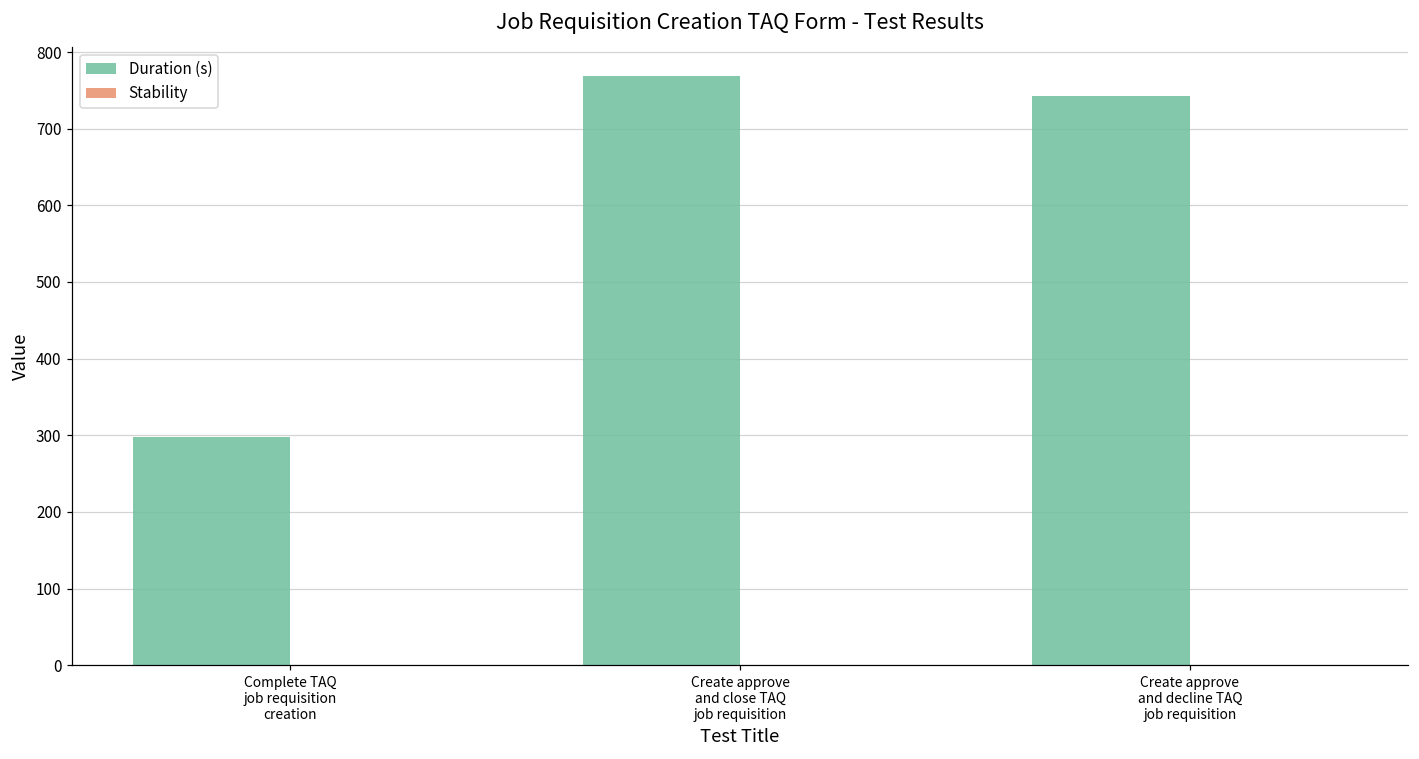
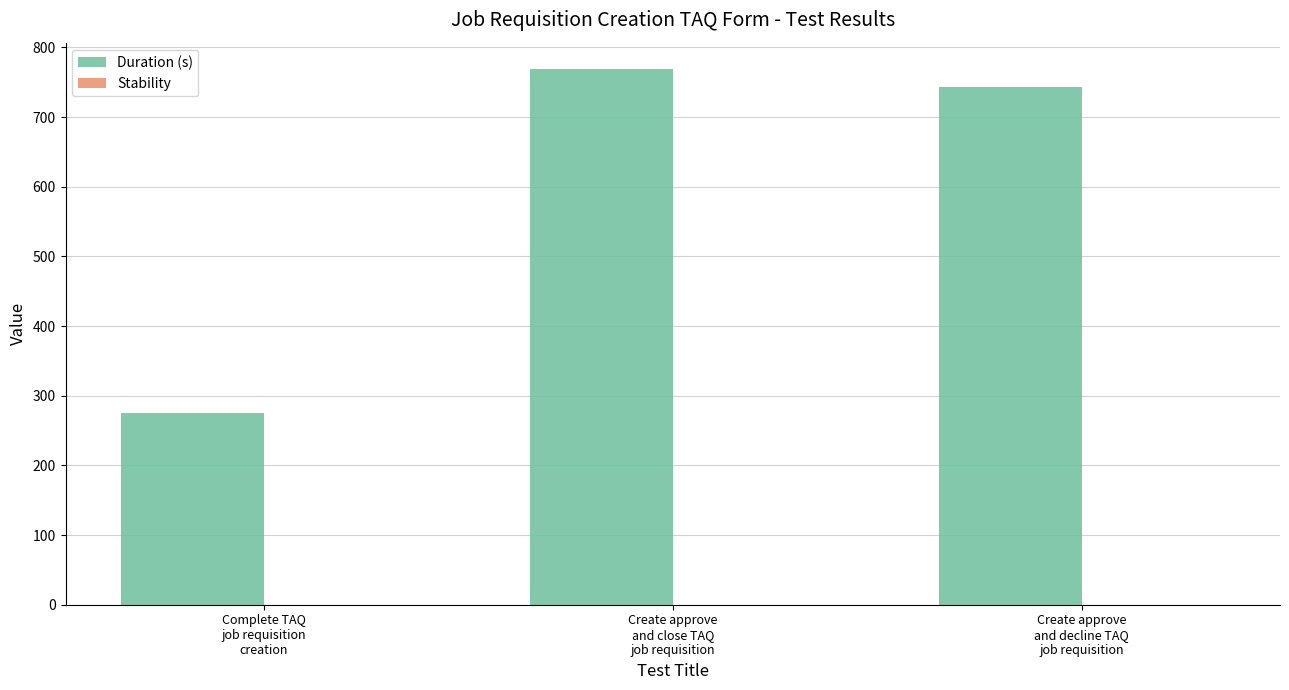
Duration (s), Complete TAQ job requisition creation: 300 -> 280
